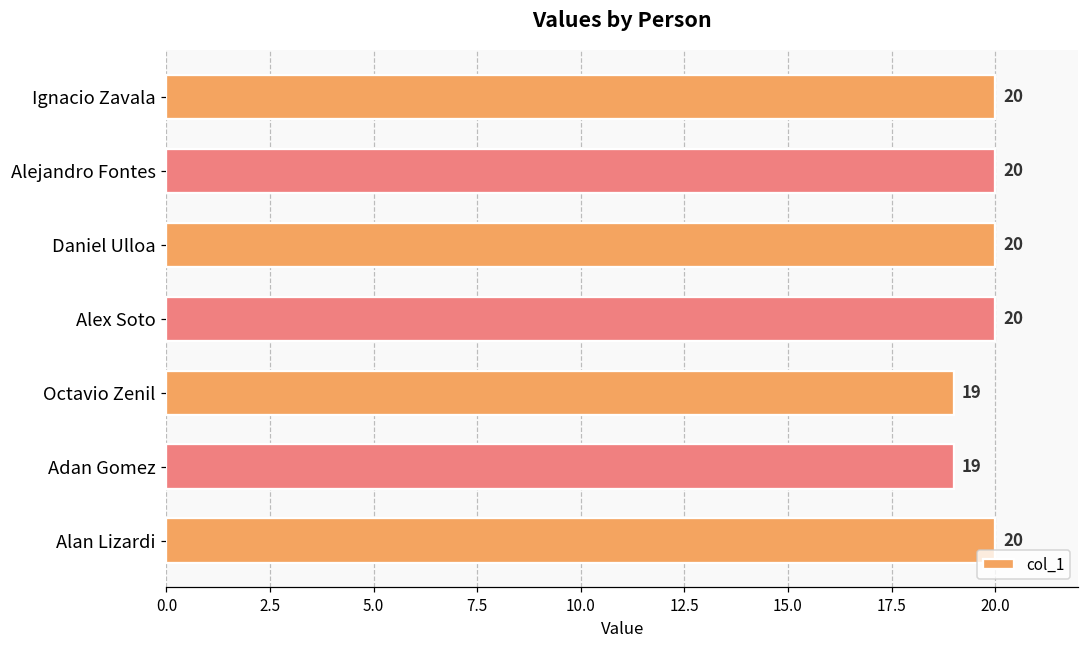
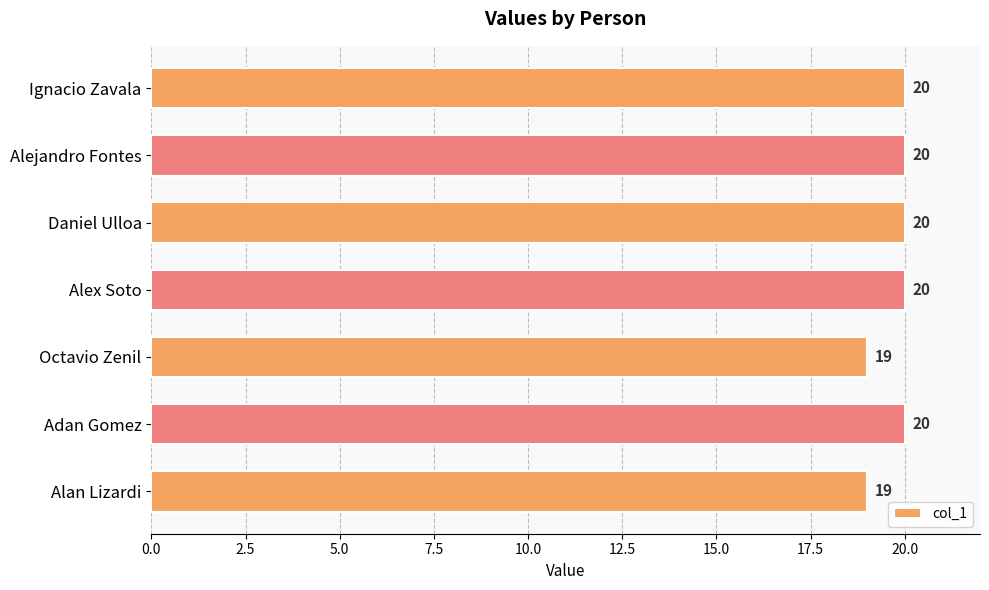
Adan Gomez: 19 -> 20
Alan Lizardi: 20 -> 19
